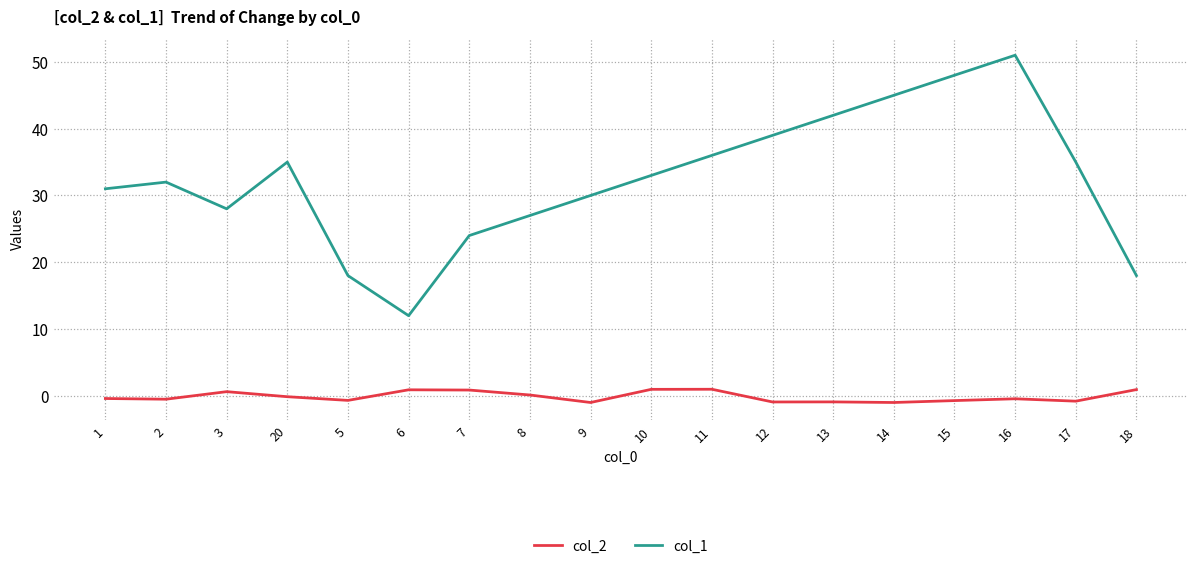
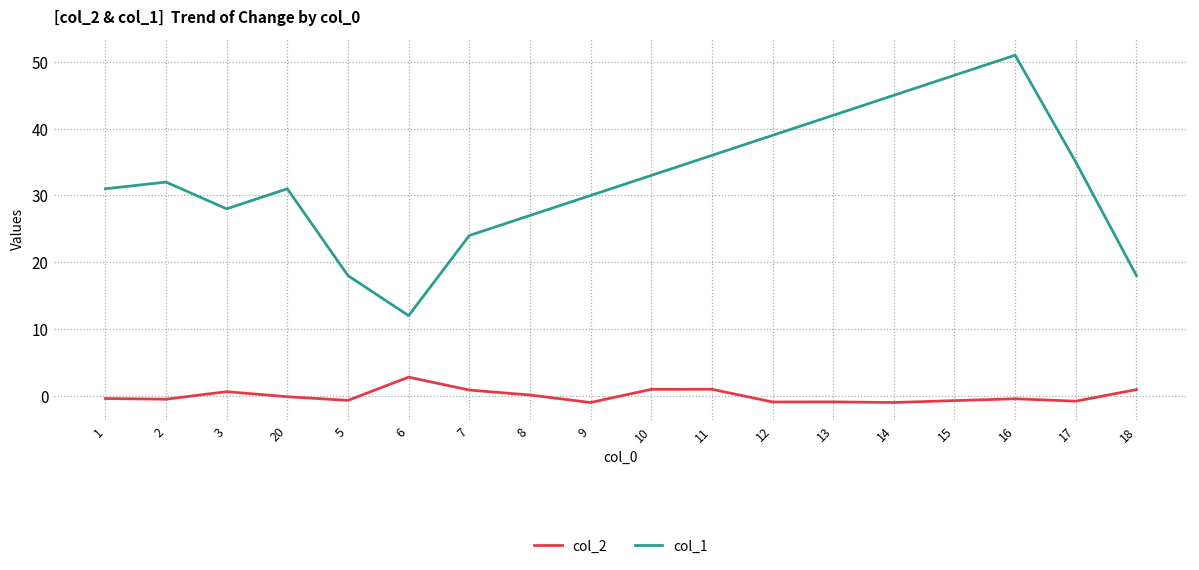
col_1, 20: 35 -> 31
col_2, 6: 1 -> 3
